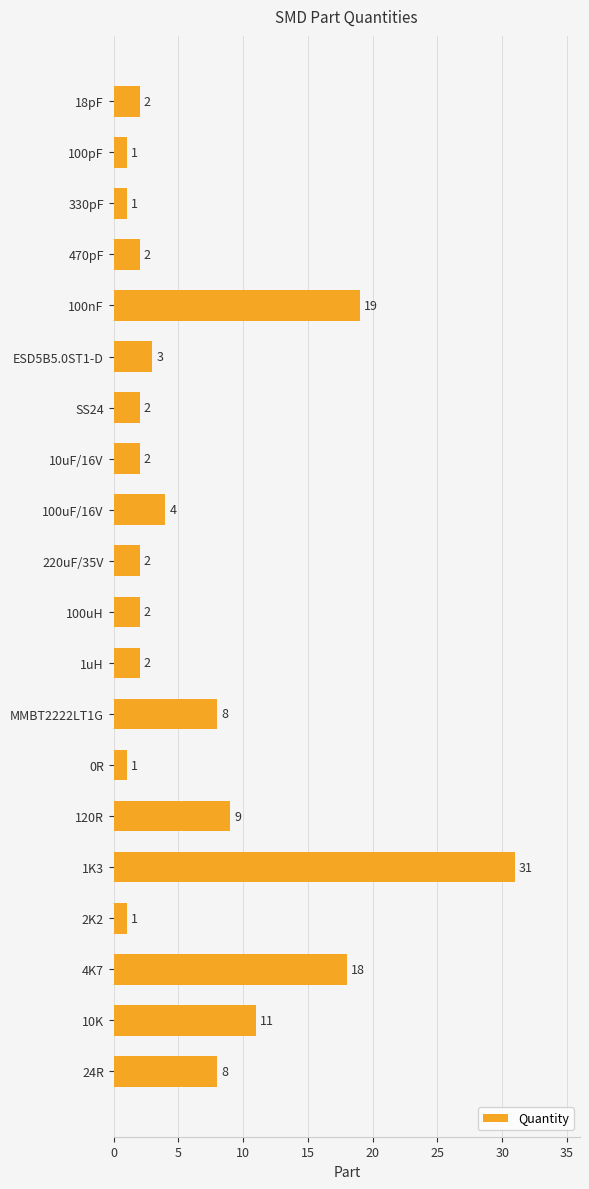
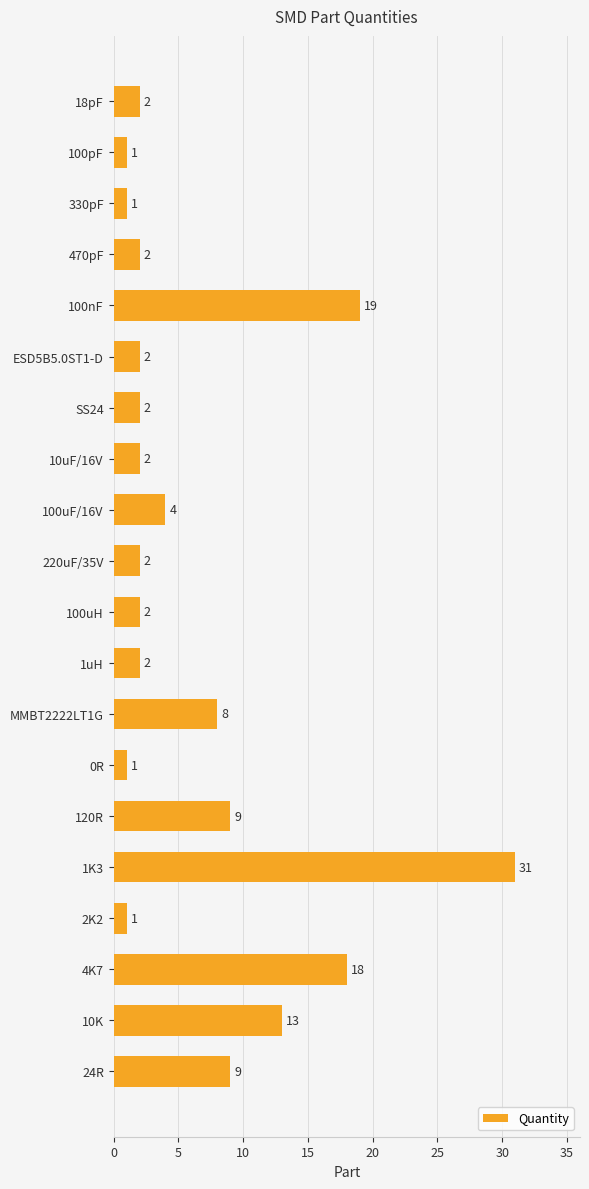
ESD5B5.0ST1-D: 3 -> 2
10K: 11 -> 13
24R: 8 -> 9
